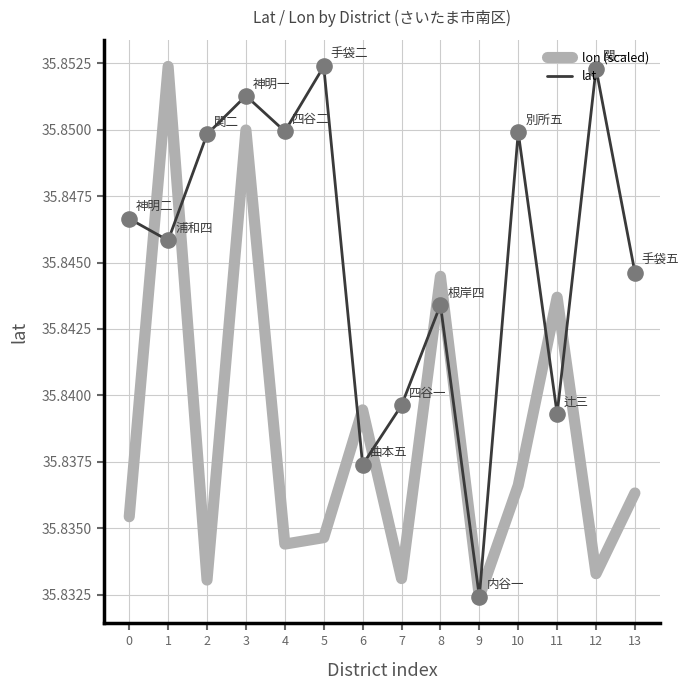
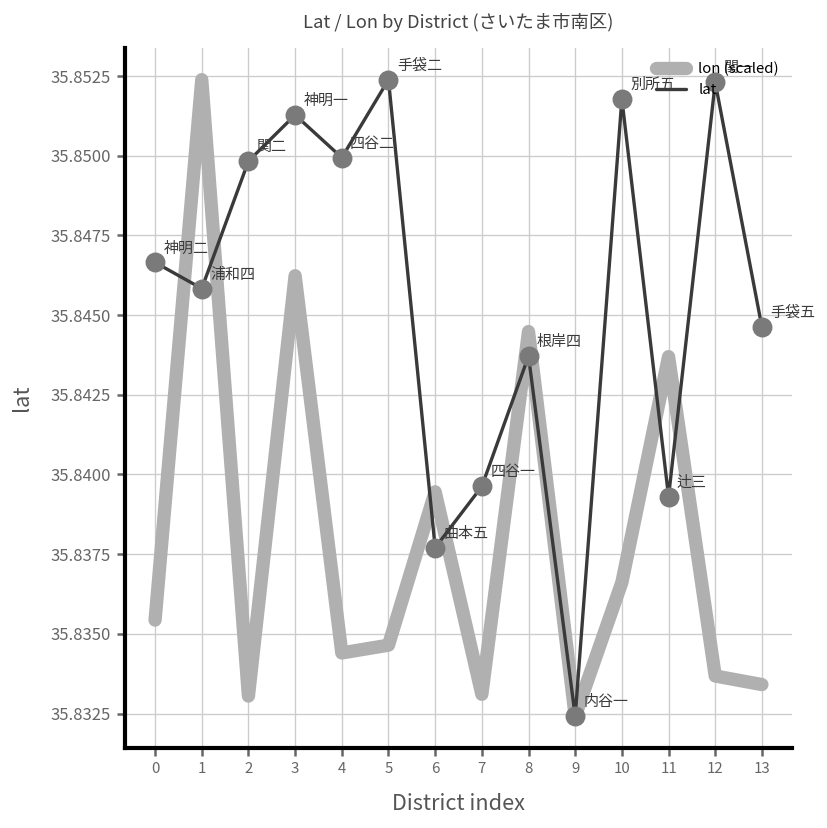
lon (scaled), 3: 35.8500 -> 35.8462
lat, 6: 35.8374 -> 35.8377
lat, 8: 35.8434 -> 35.8437
lat, 10: 35.8499 -> 35.8518
lon (scaled), 12: 35.8333 -> 35.8337
lon (scaled), 13: 35.8363 -> 35.8334
